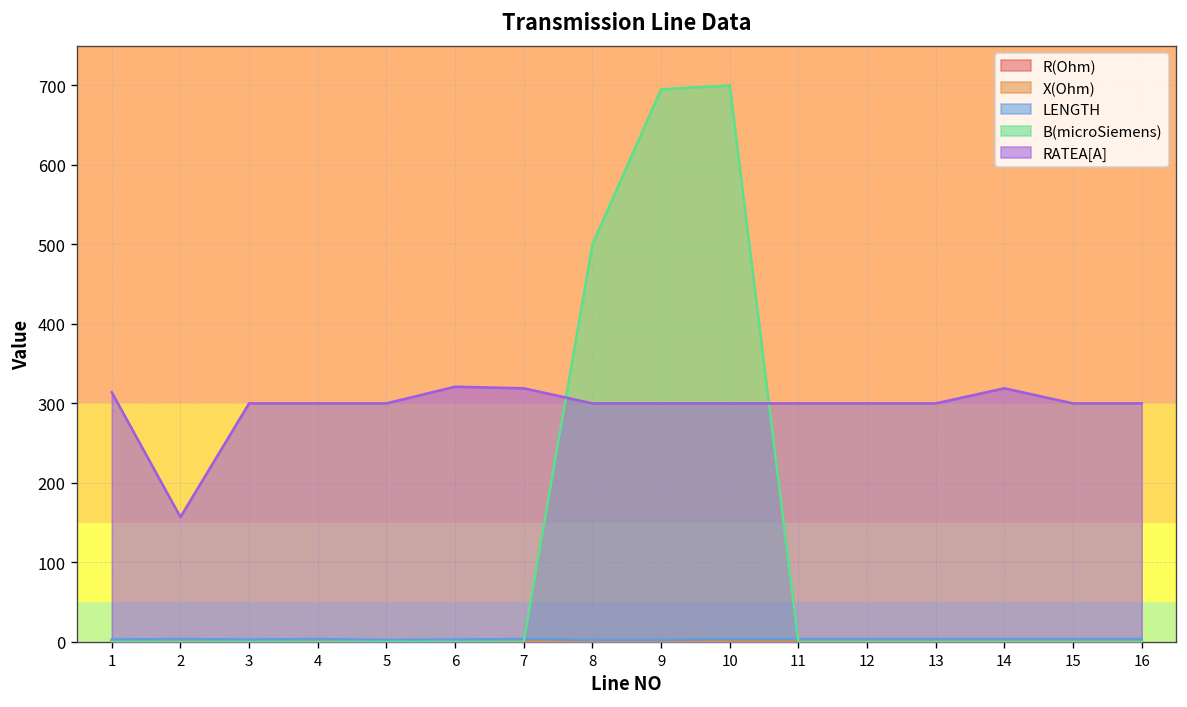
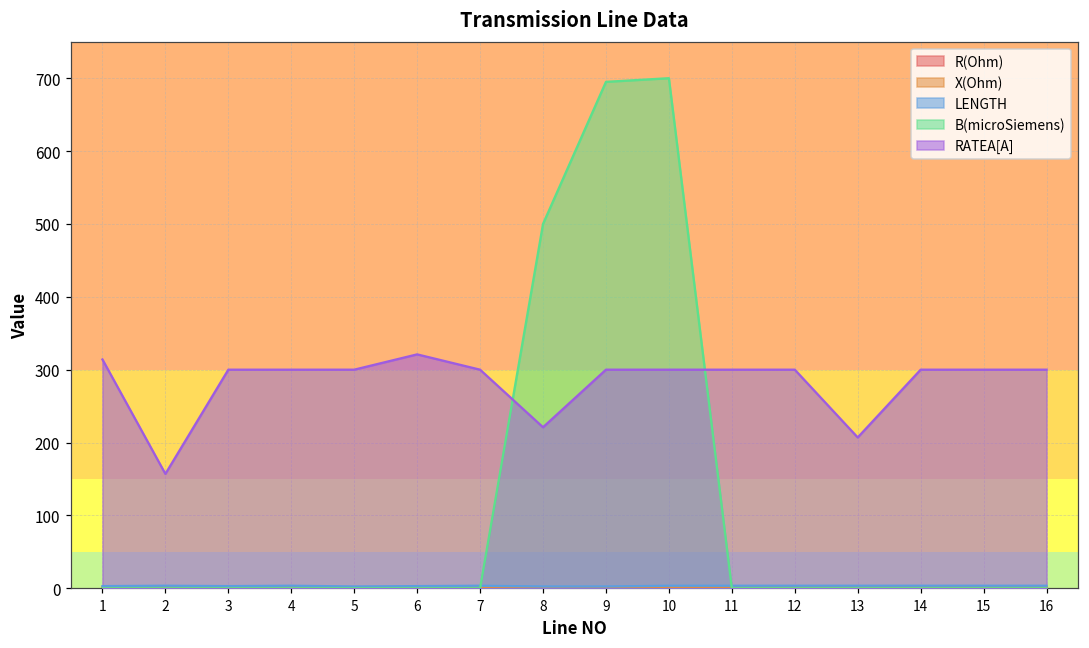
RATEA[A], 7: 320 -> 300
RATEA[A], 8: 300 -> 220
RATEA[A], 13: 300 -> 210
RATEA[A], 14: 320 -> 300
